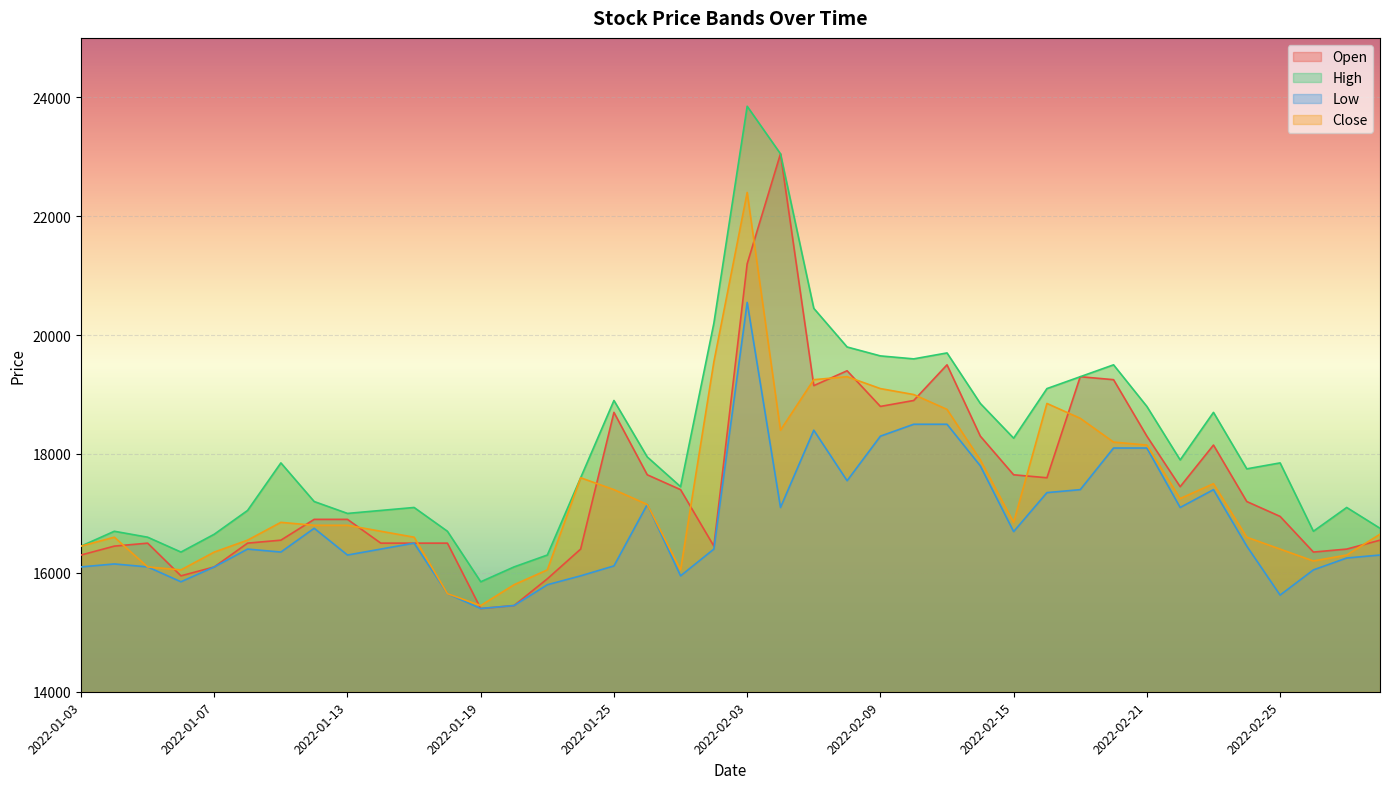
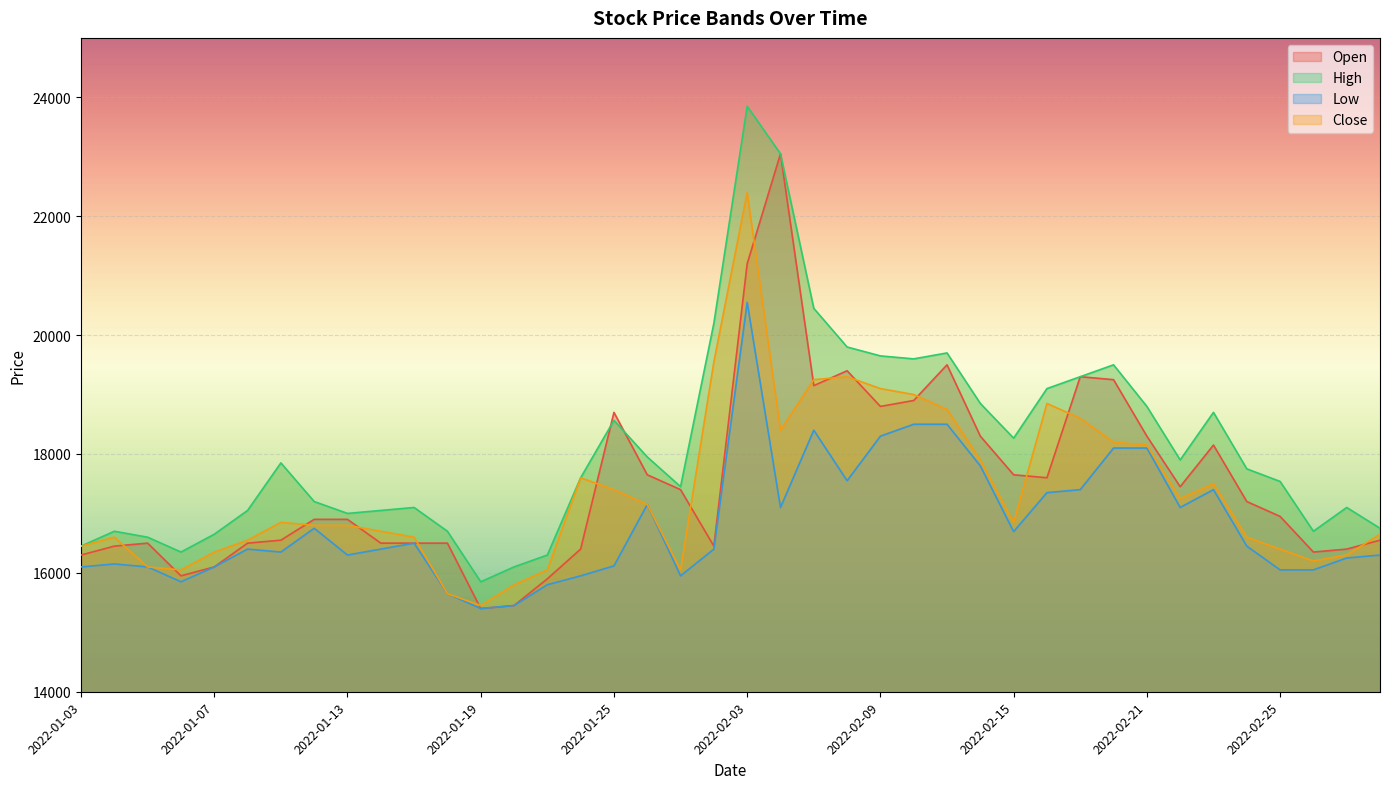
High, 2022-01-25: 18900 -> 18600
High, 2022-02-25: 17900 -> 17500
Low, 2022-02-25: 15600 -> 16100
